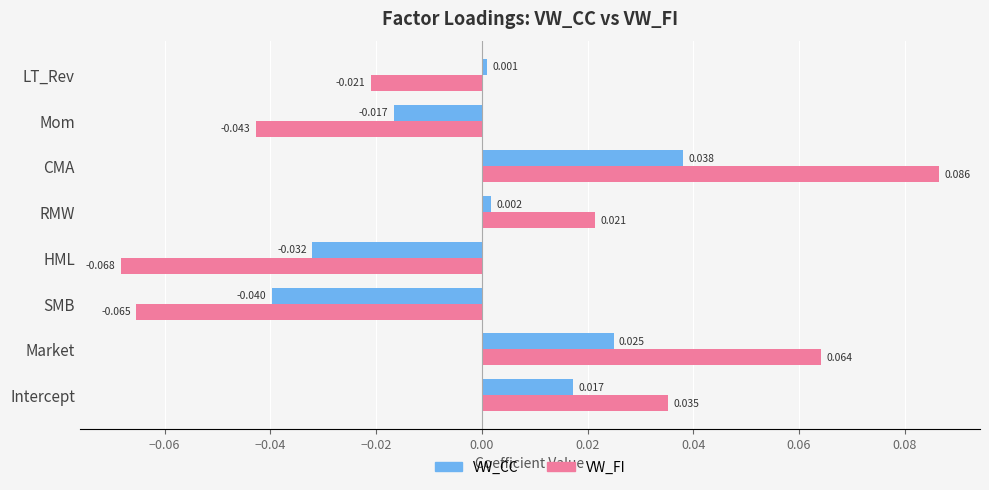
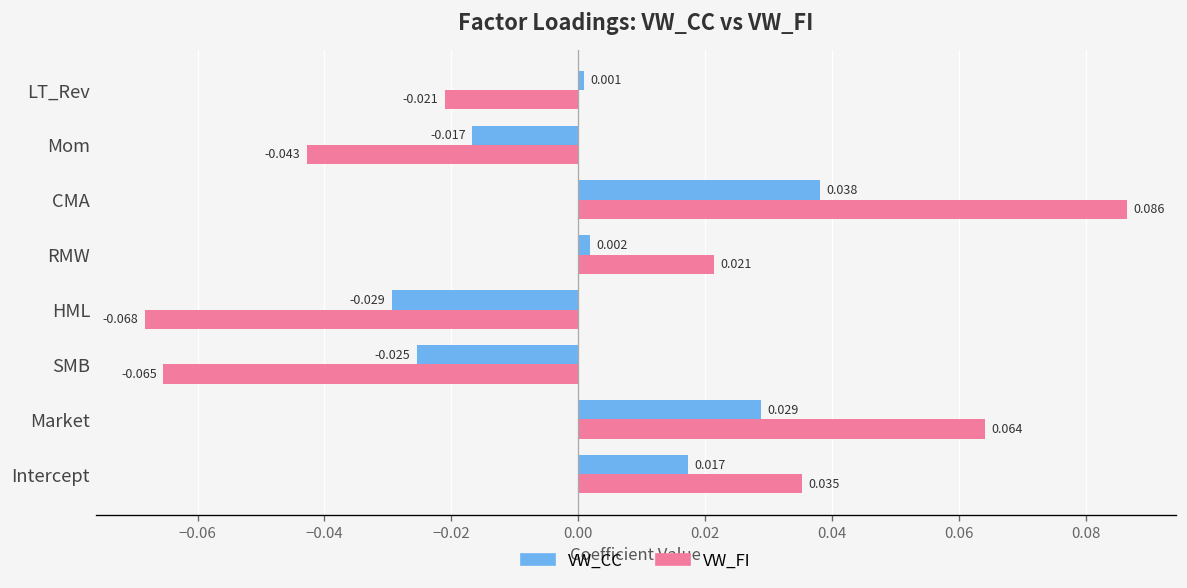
VW_CC, HML: -0.032 -> -0.029
VW_CC, SMB: -0.040 -> -0.025
VW_CC, Market: 0.025 -> 0.029
